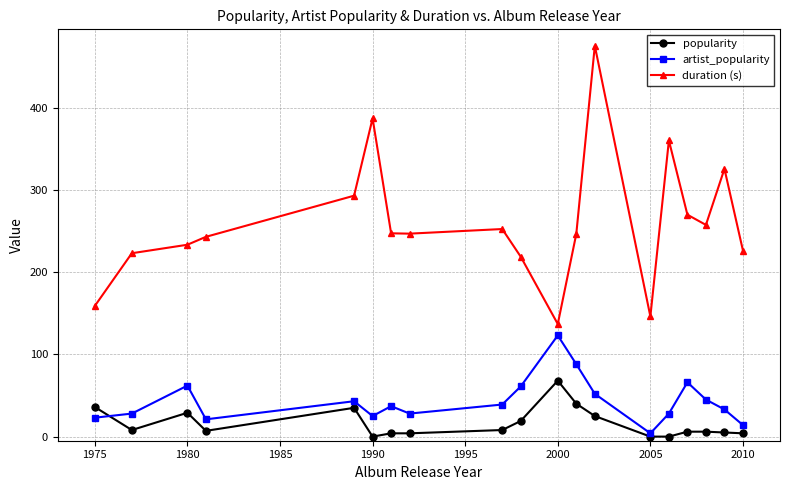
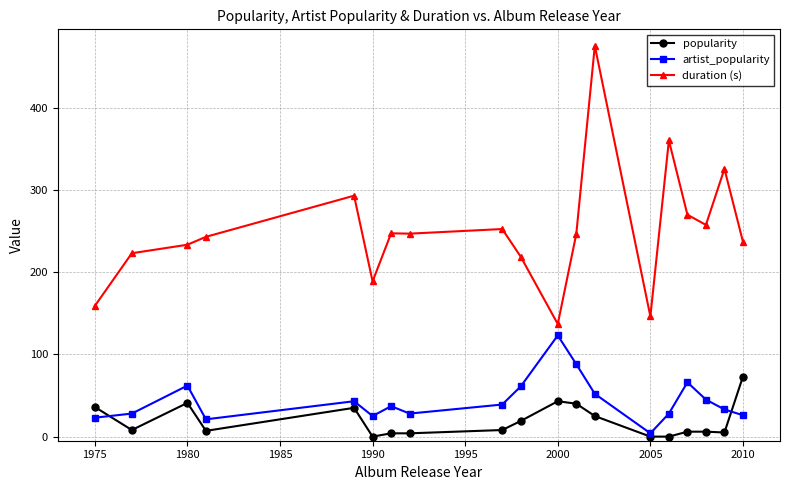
popularity, 1980: 30 -> 40
duration (s), 1990: 390 -> 190
popularity, 2000: 70 -> 40
popularity, 2010: 0 -> 70
artist_popularity, 2010: 10 -> 30
duration (s), 2010: 230 -> 240
